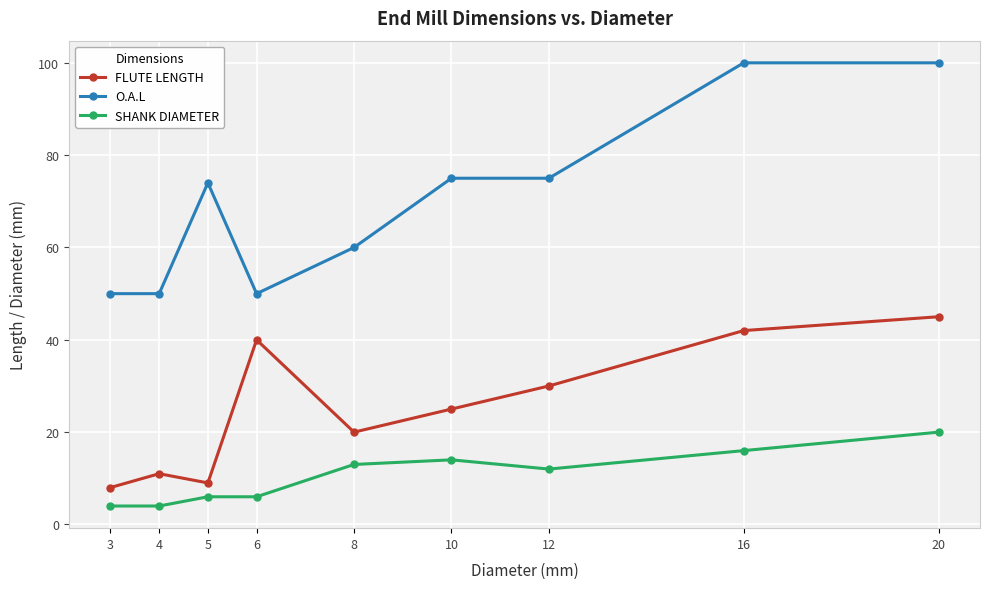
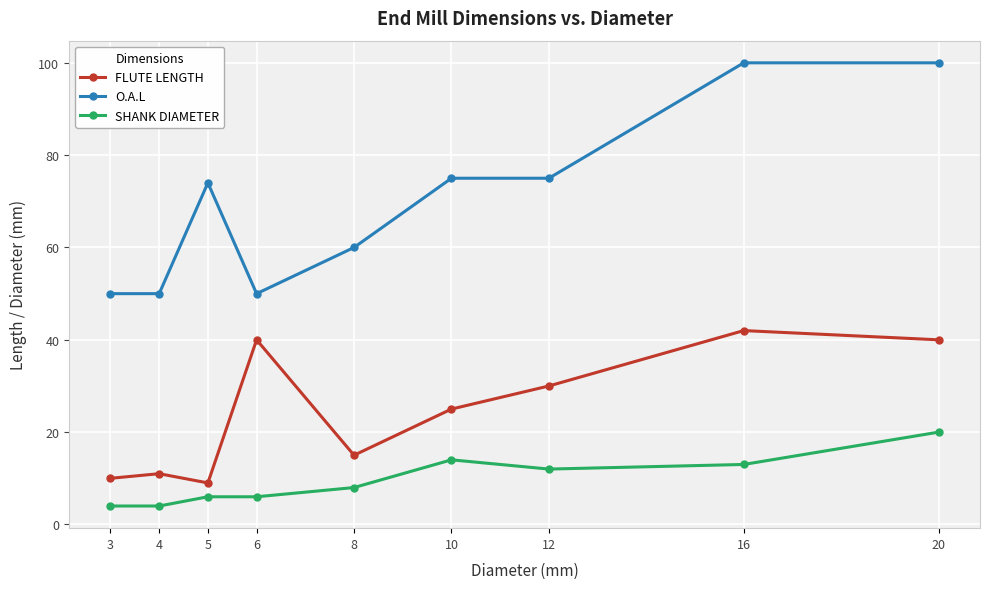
FLUTE LENGTH, 3: 8 -> 10
FLUTE LENGTH, 8: 20 -> 15
SHANK DIAMETER, 8: 13 -> 8
SHANK DIAMETER, 16: 16 -> 13
FLUTE LENGTH, 20: 45 -> 40
